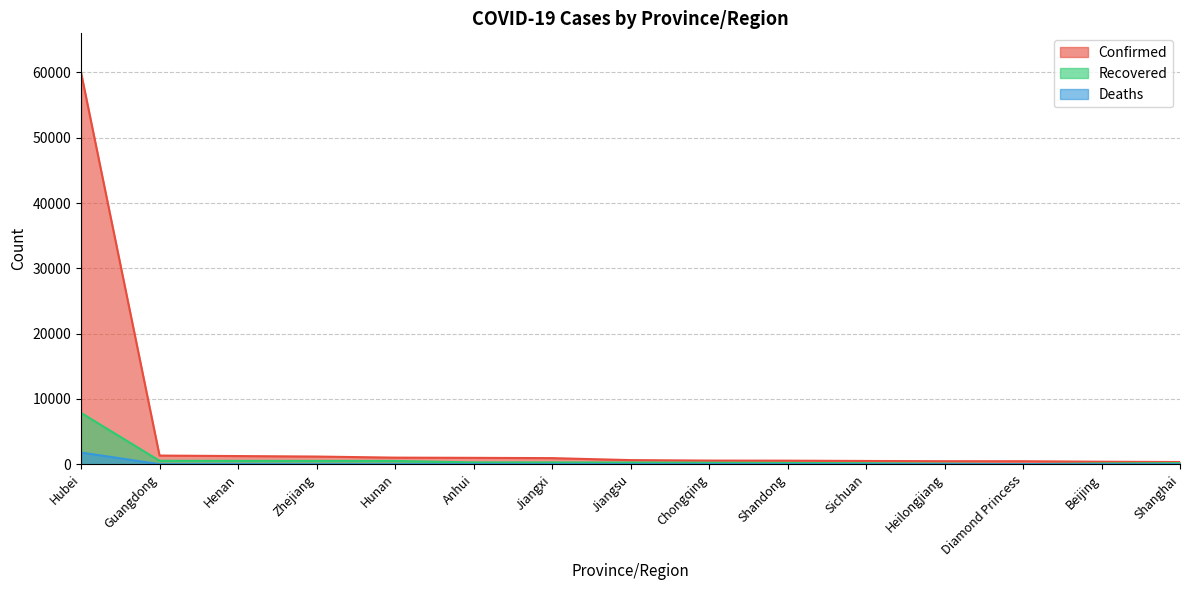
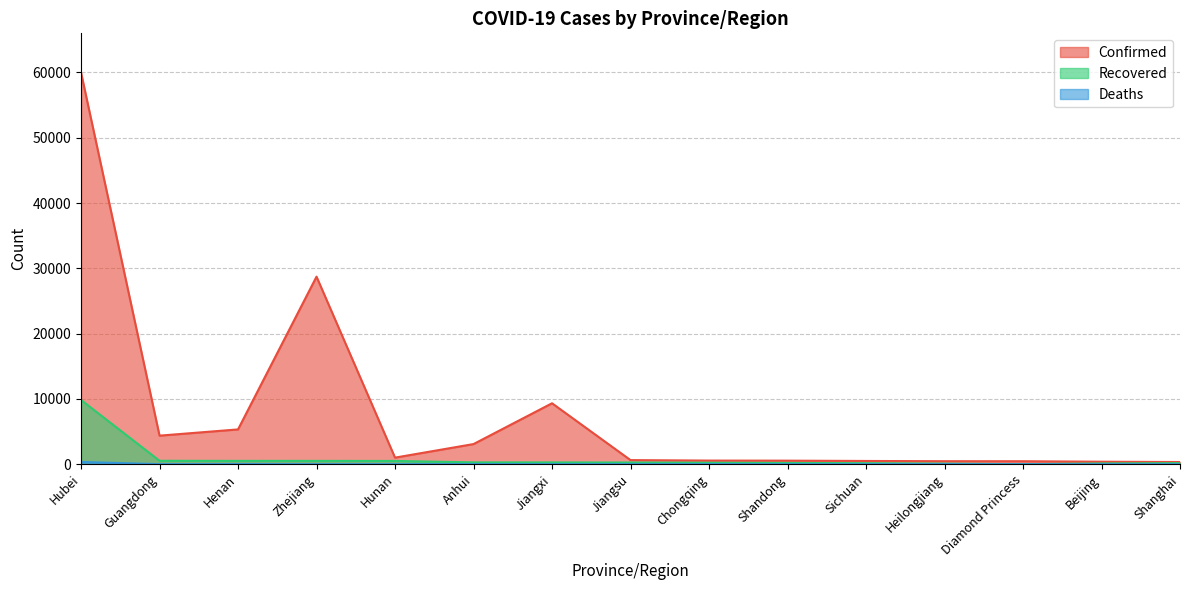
Recovered, Hubei: 8000 -> 10000
Deaths, Hubei: 2000 -> 0
Confirmed, Guangdong: 1000 -> 4000
Confirmed, Henan: 1000 -> 5000
Confirmed, Zhejiang: 1000 -> 29000
Confirmed, Anhui: 1000 -> 3000
Confirmed, Jiangxi: 1000 -> 9000
